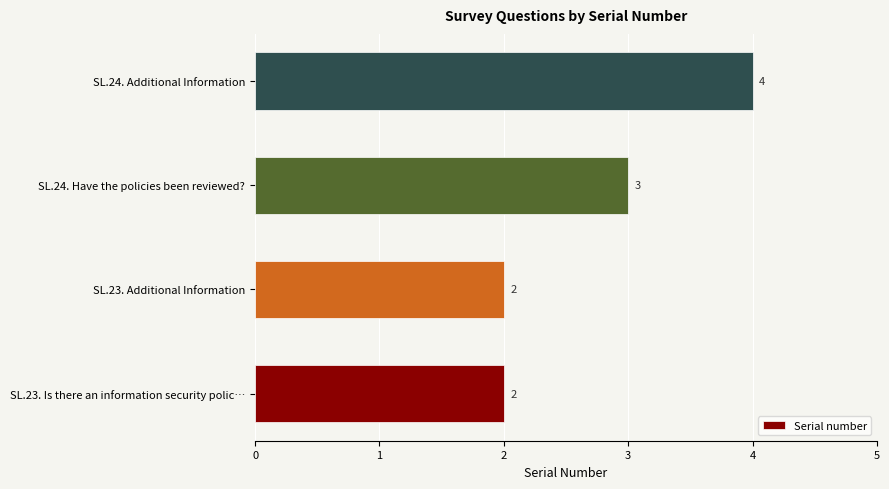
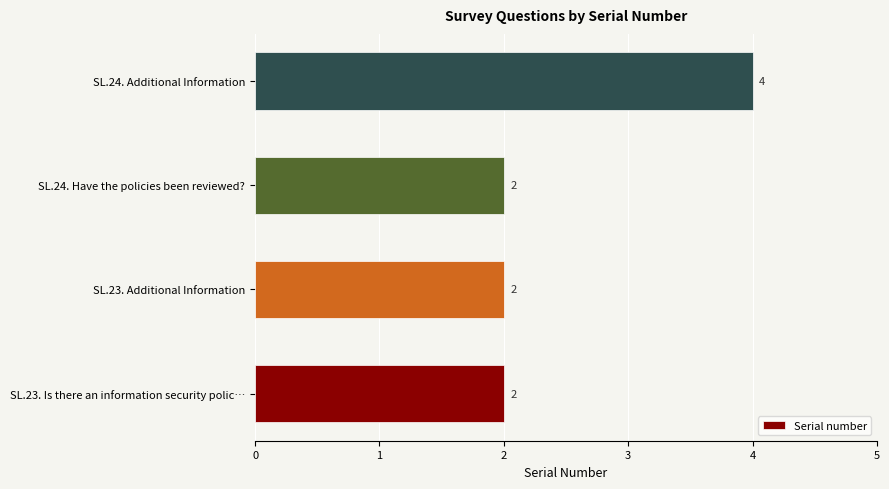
SL.24. Have the policies been reviewed?: 3 -> 2
